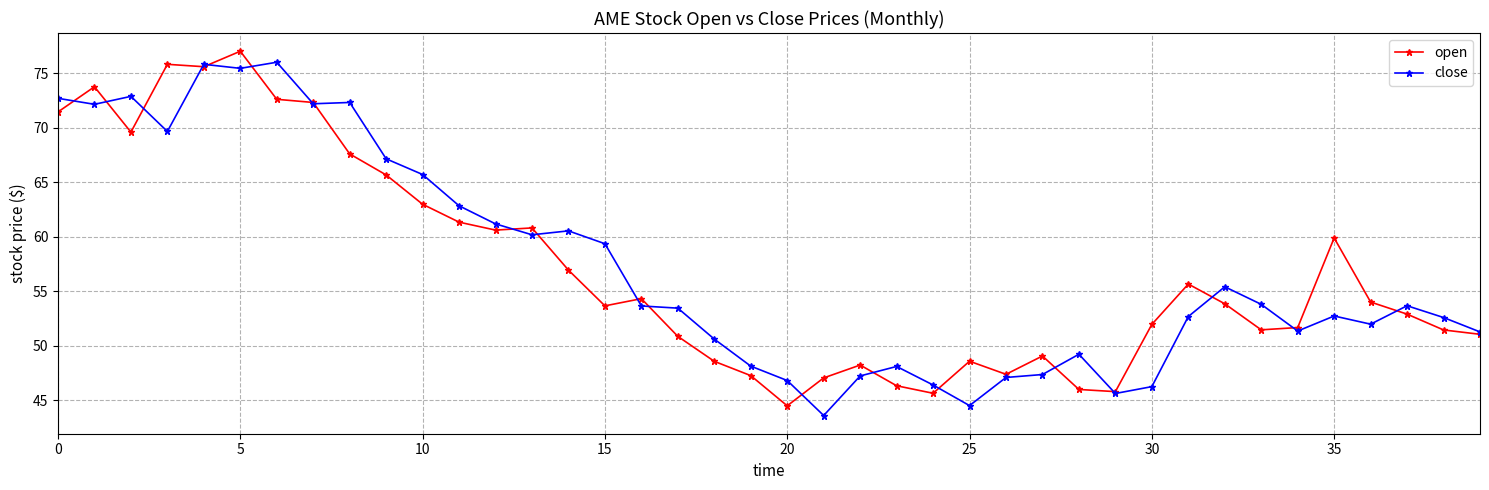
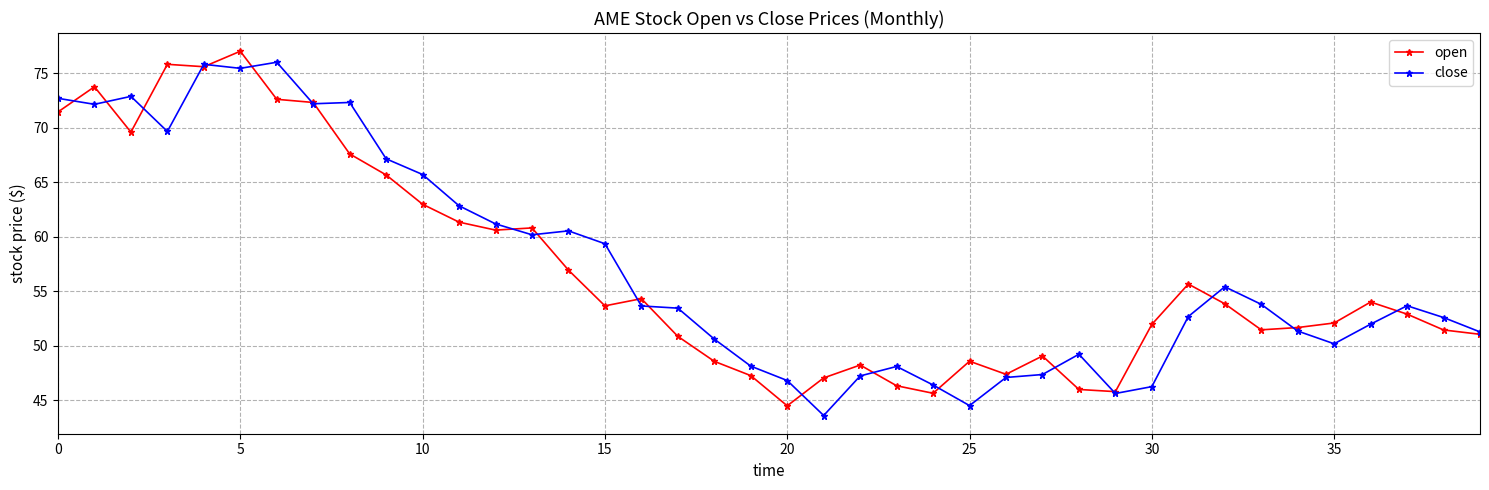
open, 35: 59.9 -> 52.1
close, 35: 52.7 -> 50.2
